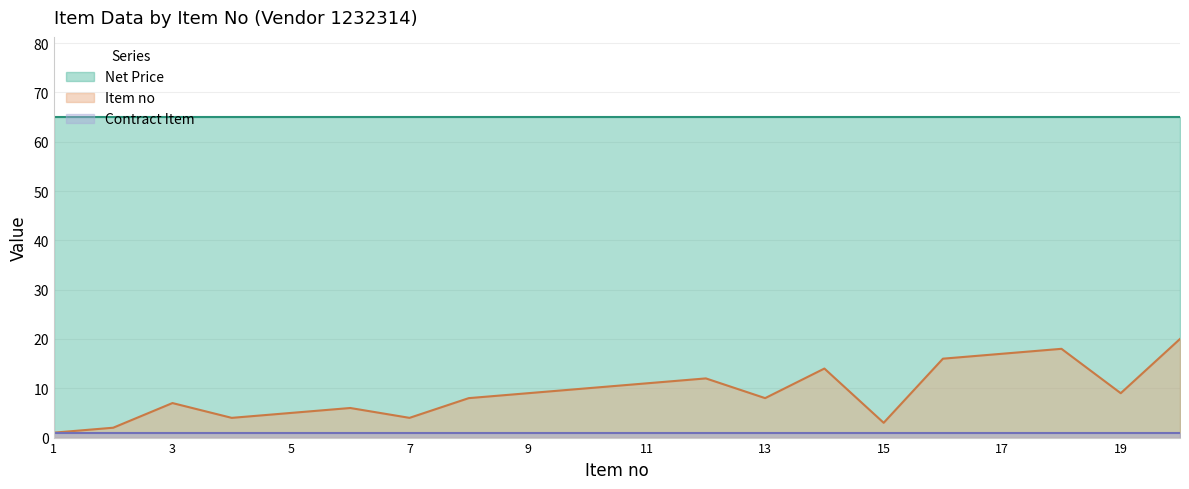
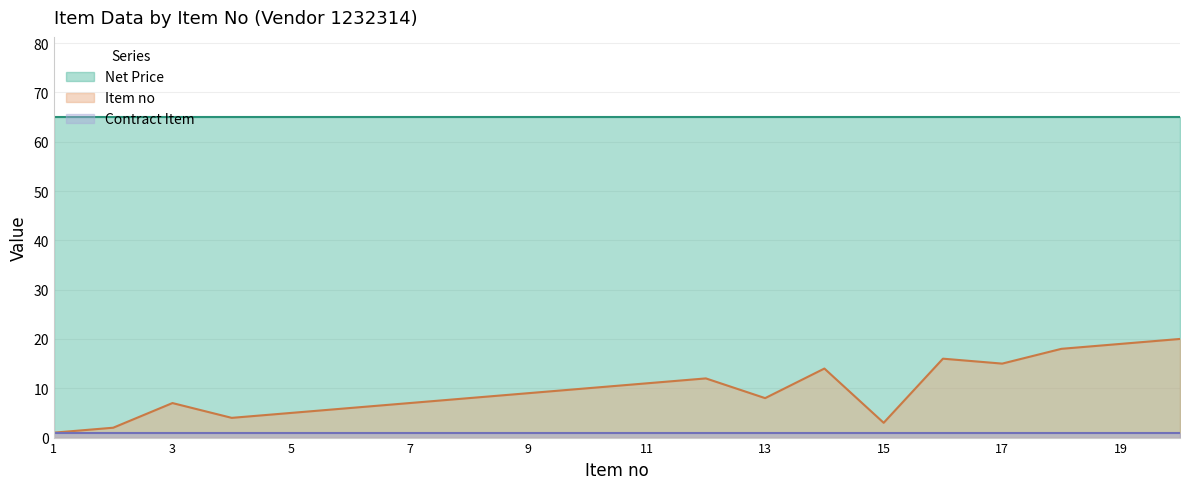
Item no, 7: 4 -> 7
Item no, 17: 17 -> 15
Item no, 19: 9 -> 19
